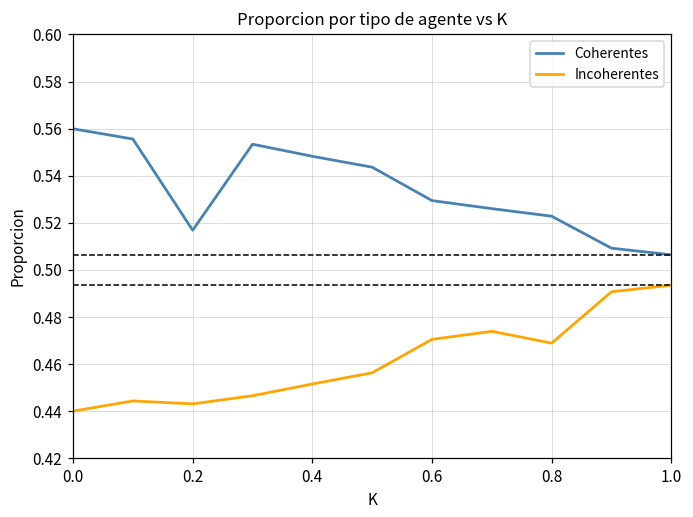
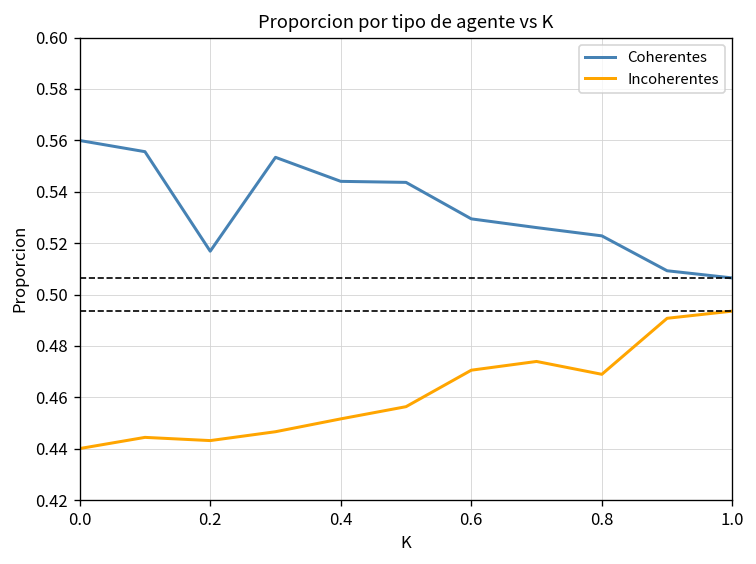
Coherentes, 0.4: 0.548 -> 0.544
